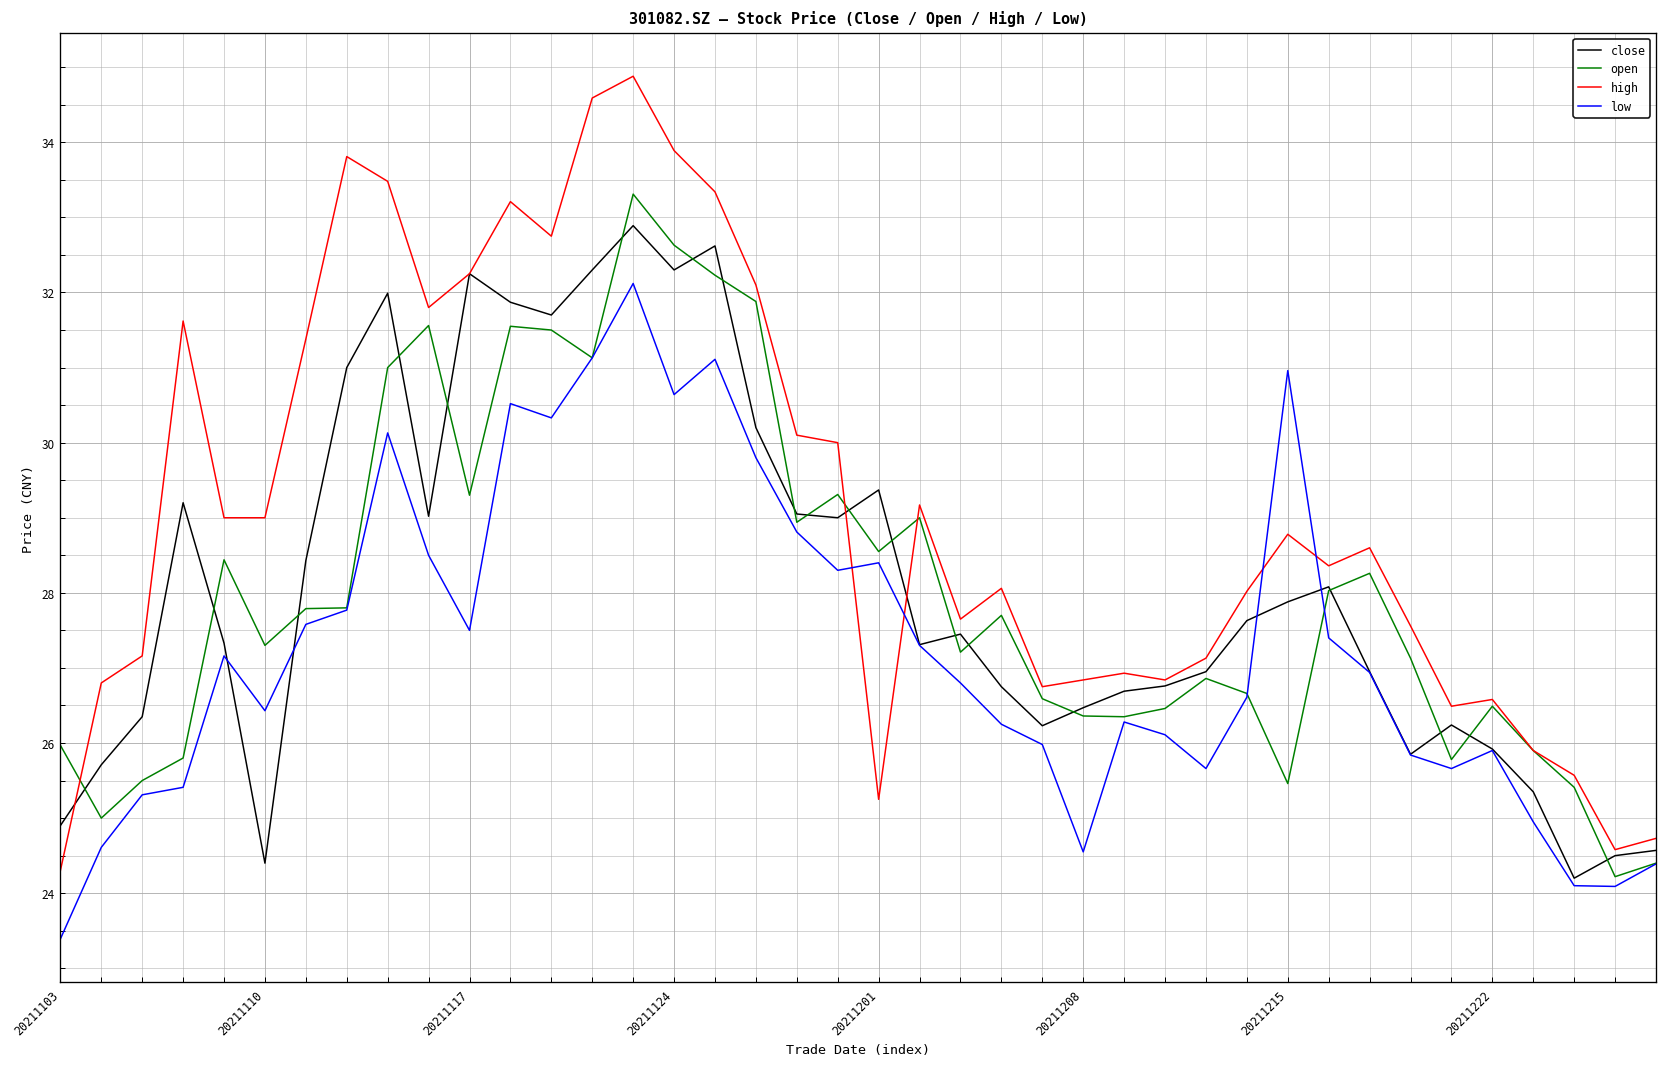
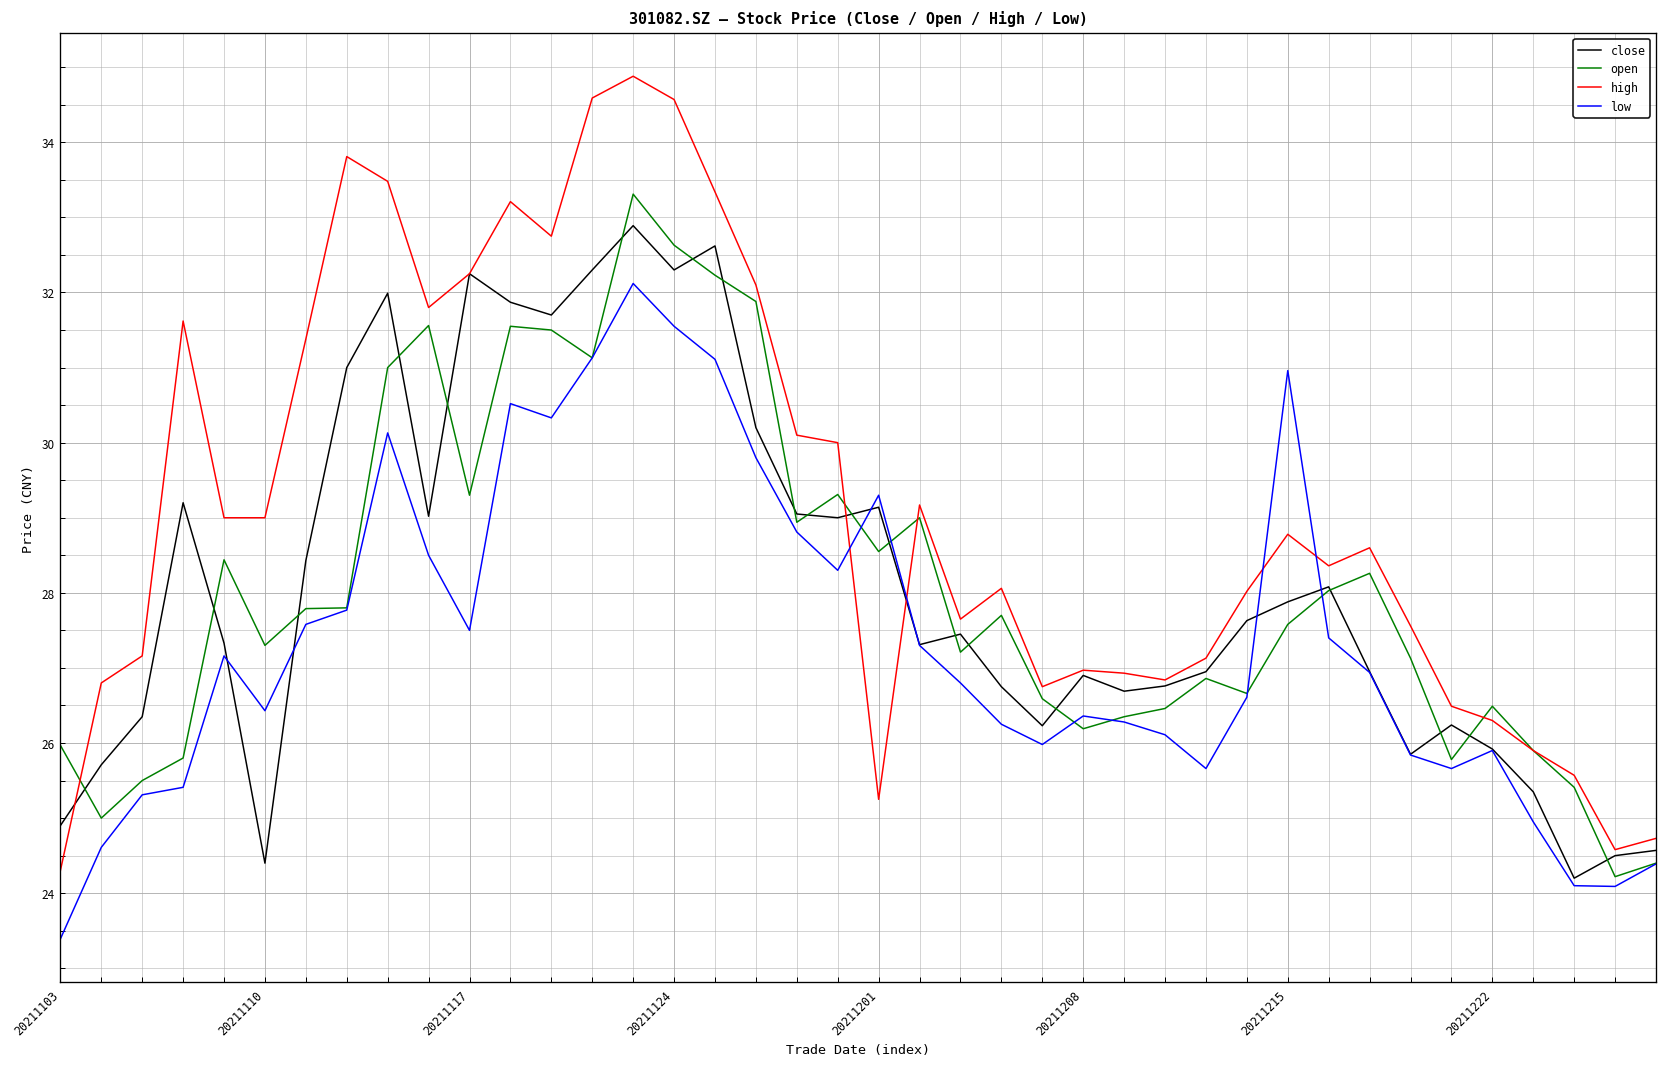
high, 20211124: 33.9 -> 34.6
low, 20211124: 30.6 -> 31.6
close, 20211201: 29.4 -> 29.1
low, 20211201: 28.4 -> 29.3
close, 20211208: 26.5 -> 26.9
open, 20211208: 26.4 -> 26.2
high, 20211208: 26.8 -> 27.0
low, 20211208: 24.6 -> 26.4
open, 20211215: 25.5 -> 27.6
high, 20211222: 26.6 -> 26.3
